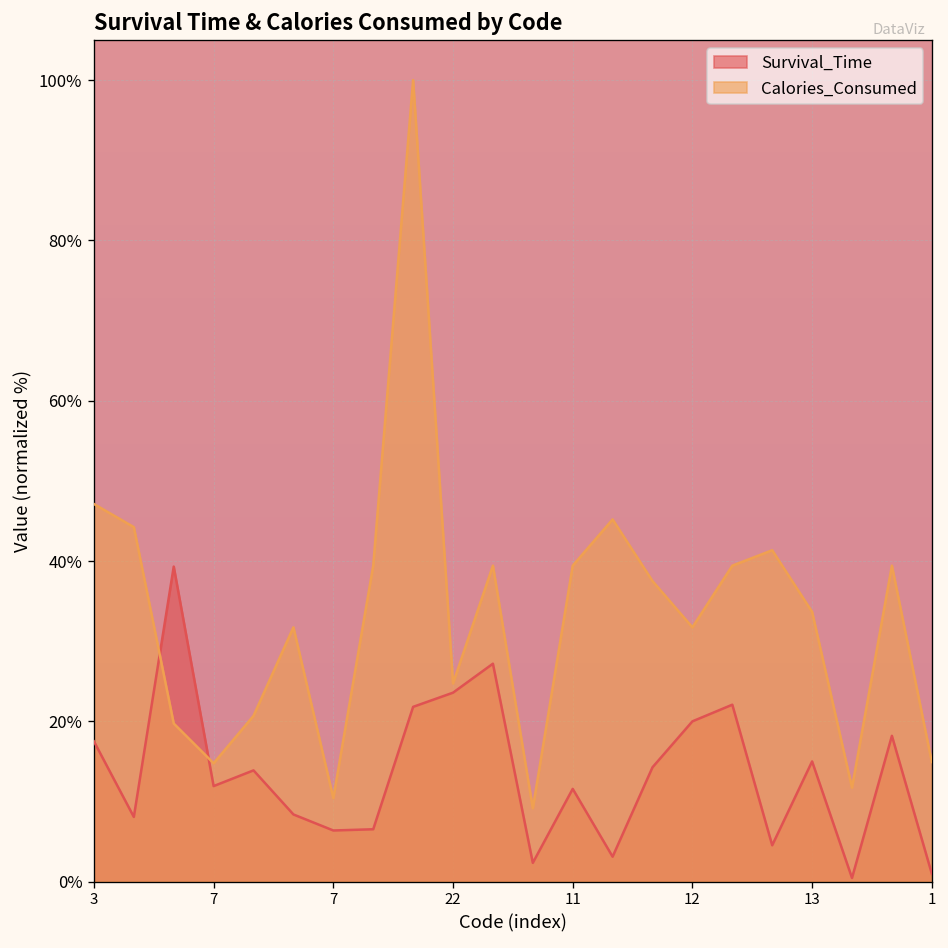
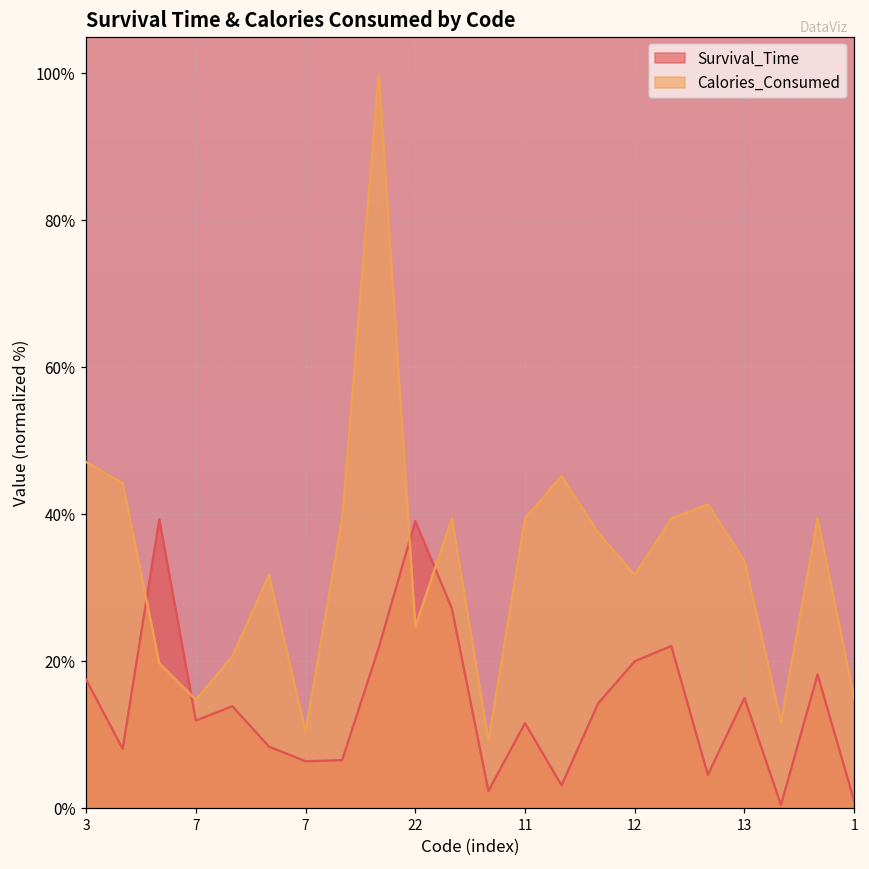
Survival_Time, 22: 24% -> 39%
